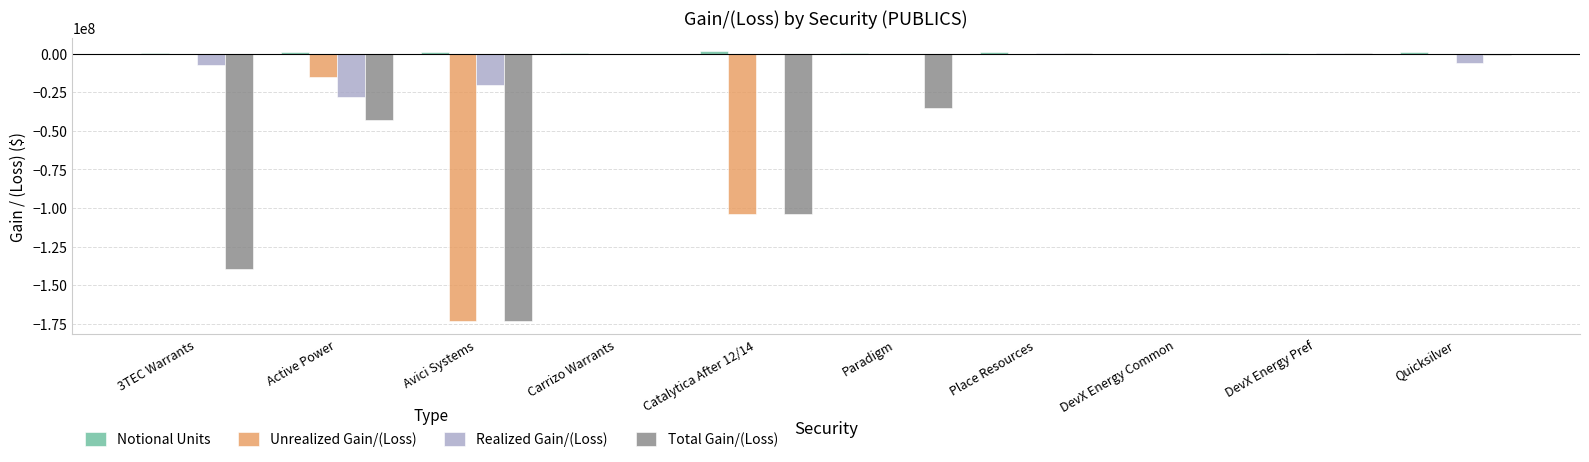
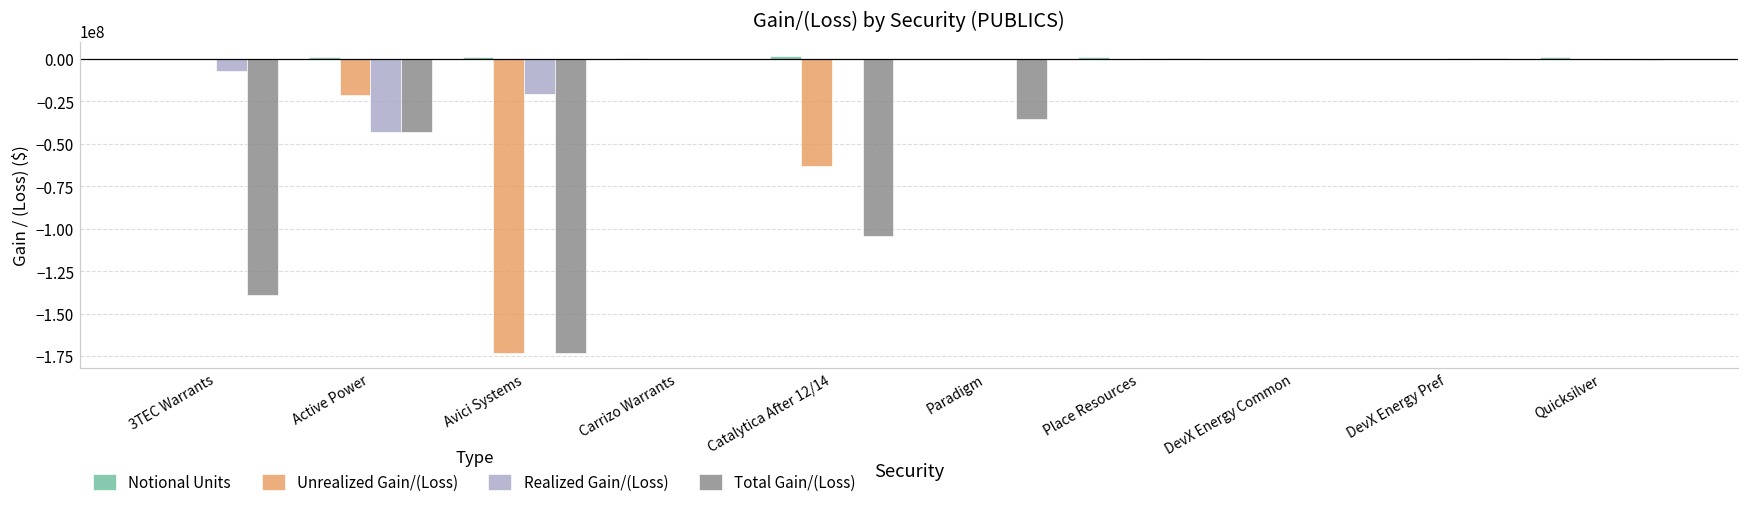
Unrealized Gain/(Loss), Active Power: -15000000 -> -21000000
Realized Gain/(Loss), Active Power: -28000000 -> -43000000
Unrealized Gain/(Loss), Catalytica After 12/14: -104000000 -> -63000000
Realized Gain/(Loss), Quicksilver: -6000000 -> -1000000
